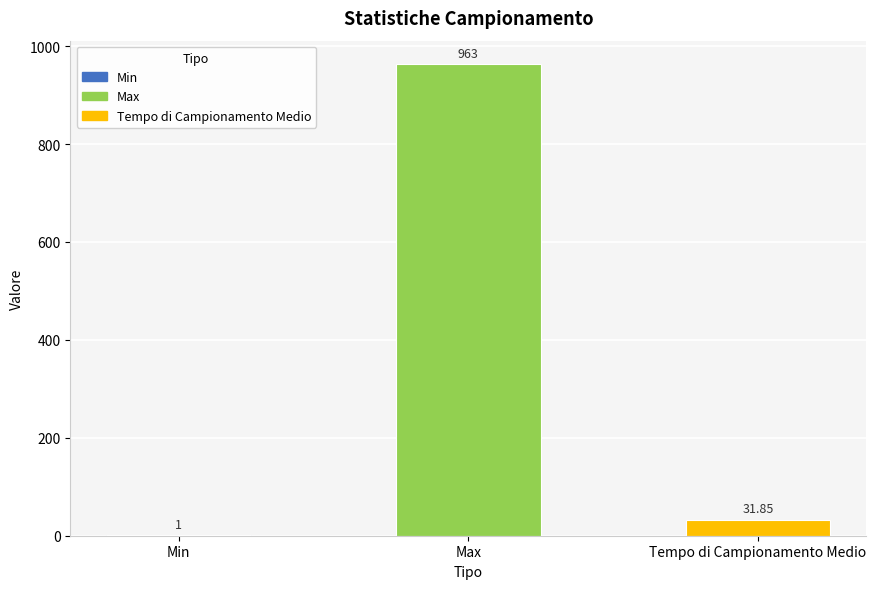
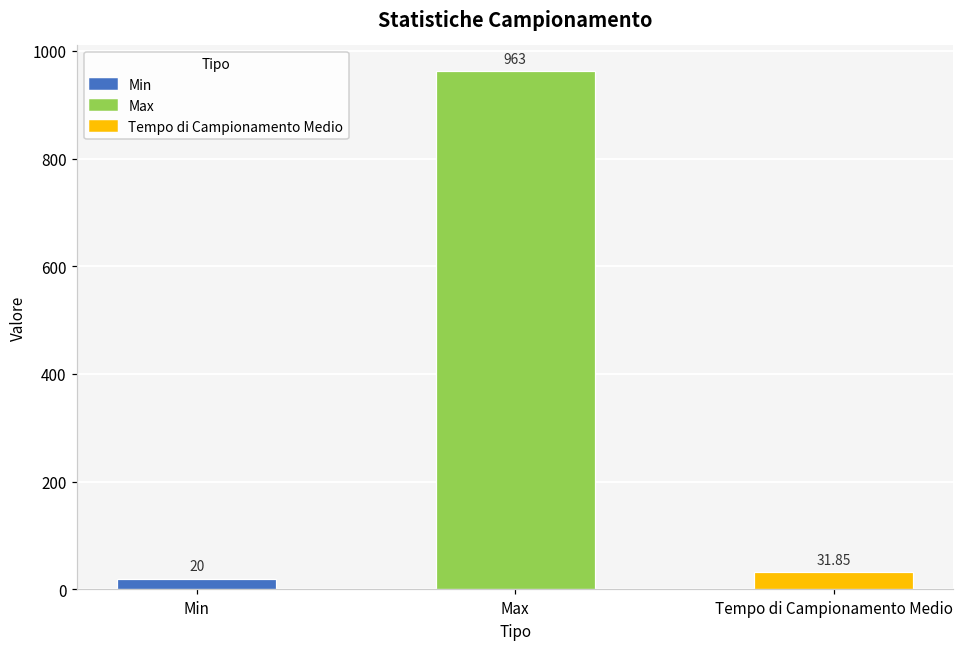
Min: 1 -> 20
